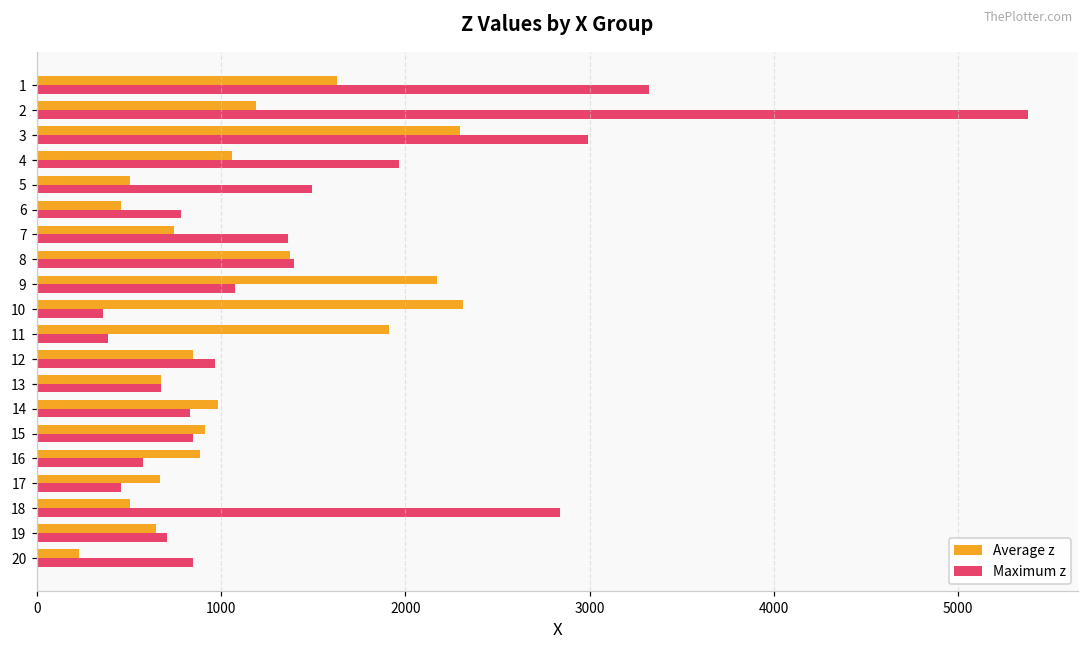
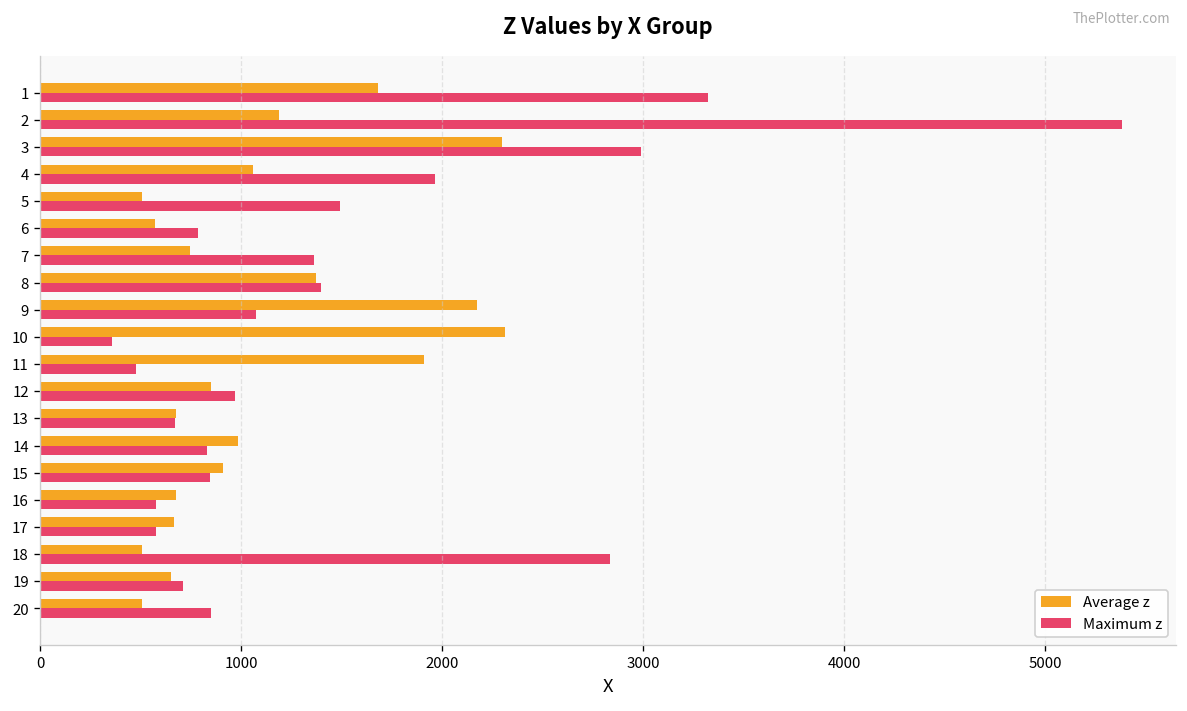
Average z, 1: 1630 -> 1680
Average z, 6: 460 -> 570
Maximum z, 11: 390 -> 470
Average z, 16: 880 -> 680
Maximum z, 17: 450 -> 570
Average z, 20: 230 -> 510
